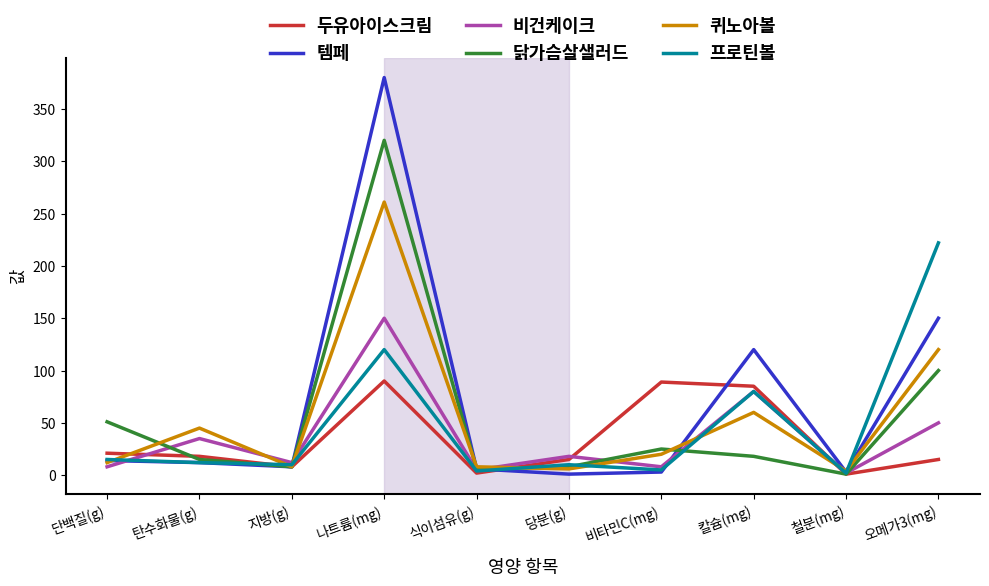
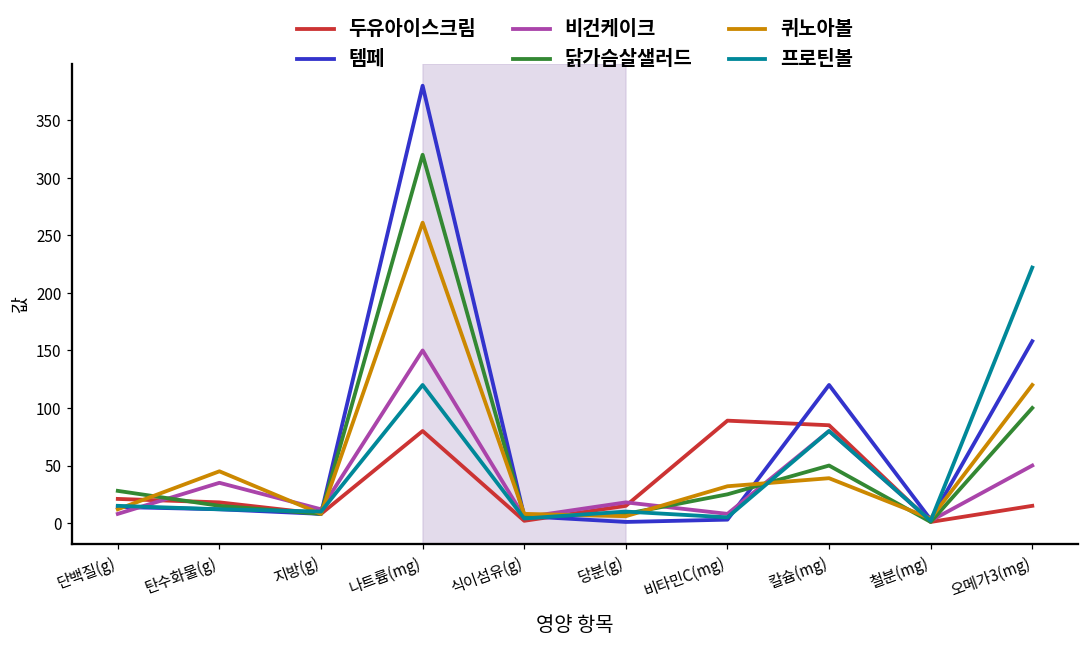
닭가슴살샐러드, 단백질(g): 51 -> 28
두유아이스크림, 나트륨(mg): 90 -> 80
퀴노아볼, 비타민C(mg): 20 -> 32
닭가슴살샐러드, 칼슘(mg): 18 -> 50
퀴노아볼, 칼슘(mg): 60 -> 39
템페, 오메가3(mg): 150 -> 158
